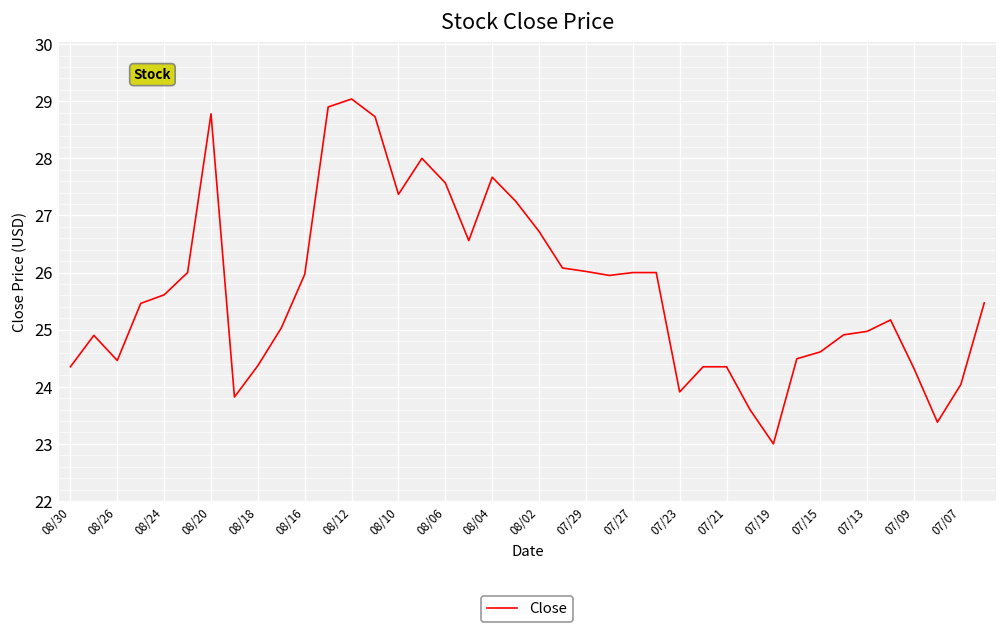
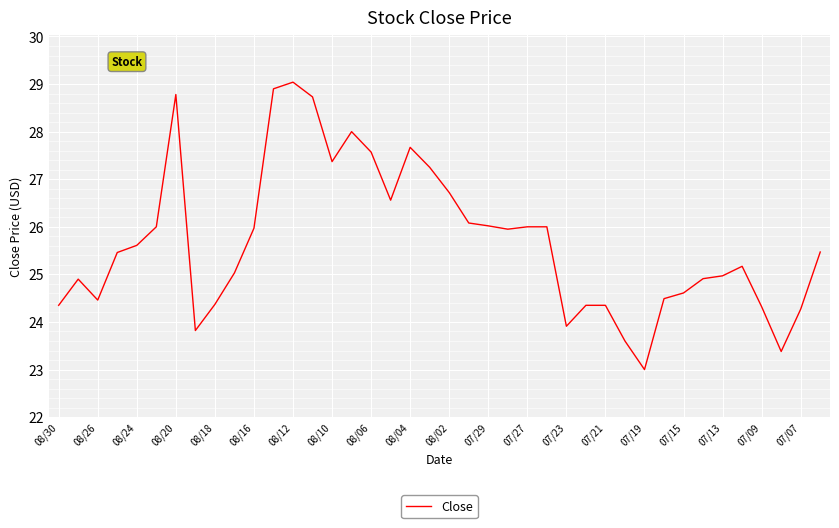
07/07: 24.0 -> 24.3
